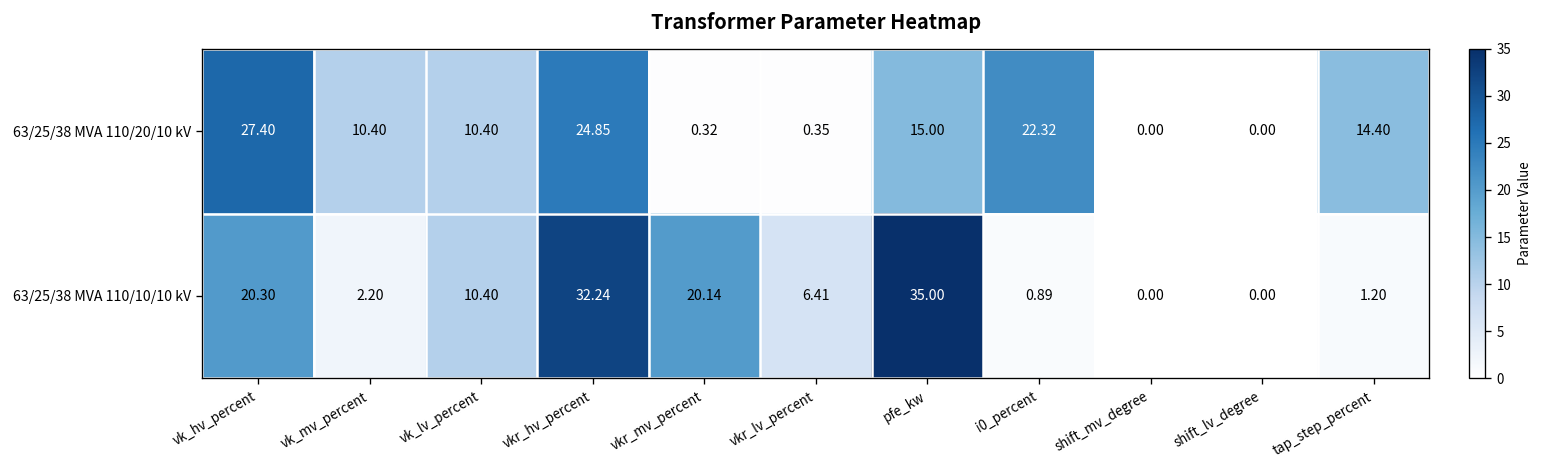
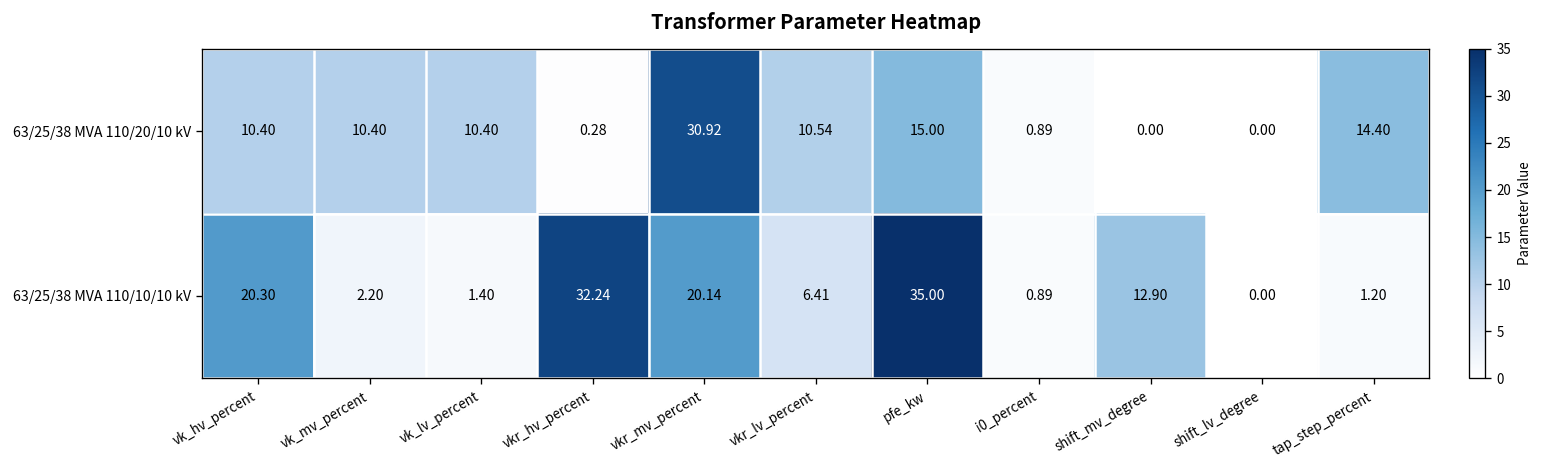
63/25/38 MVA 110/20/10 kV, vk_hv_percent: 27.40 -> 10.40
63/25/38 MVA 110/20/10 kV, vkr_hv_percent: 24.85 -> 0.28
63/25/38 MVA 110/20/10 kV, vkr_mv_percent: 0.32 -> 30.92
63/25/38 MVA 110/20/10 kV, vkr_lv_percent: 0.35 -> 10.54
63/25/38 MVA 110/20/10 kV, i0_percent: 22.32 -> 0.89
63/25/38 MVA 110/10/10 kV, vk_lv_percent: 10.40 -> 1.40
63/25/38 MVA 110/10/10 kV, shift_mv_degree: 0.00 -> 12.90
